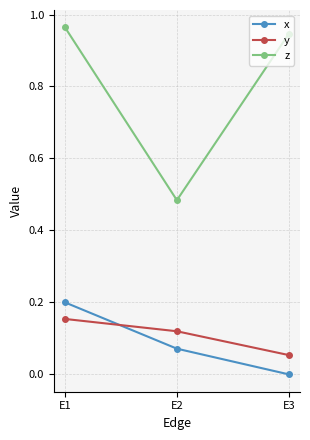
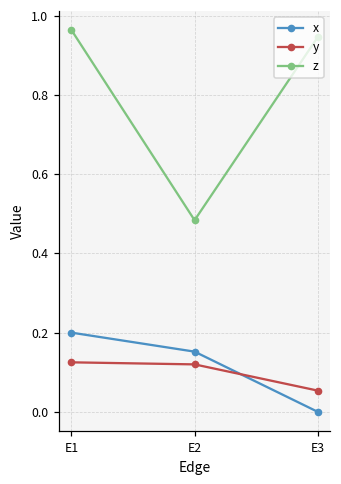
y, E1: 0.15 -> 0.13
x, E2: 0.07 -> 0.15
